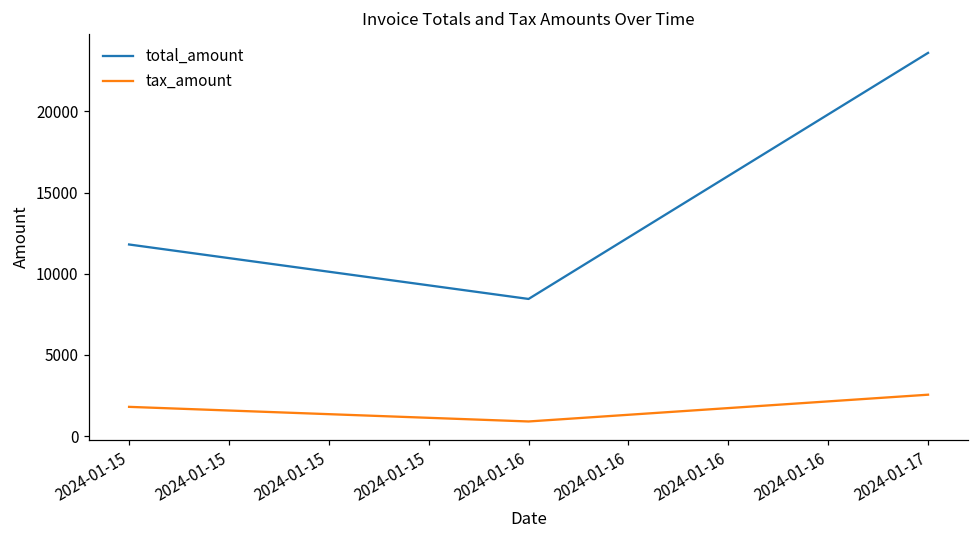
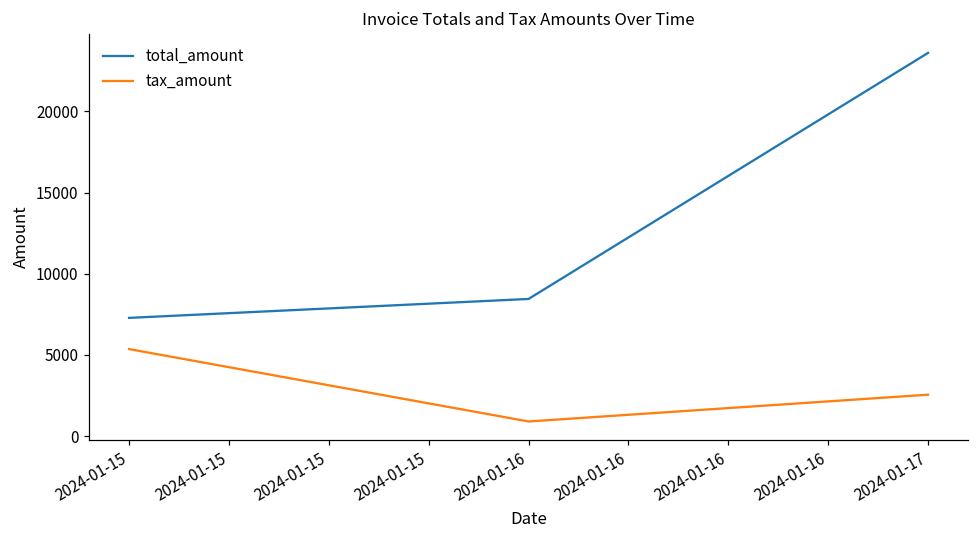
total_amount, 2024-01-15: 11800 -> 7300
tax_amount, 2024-01-15: 1800 -> 5400
